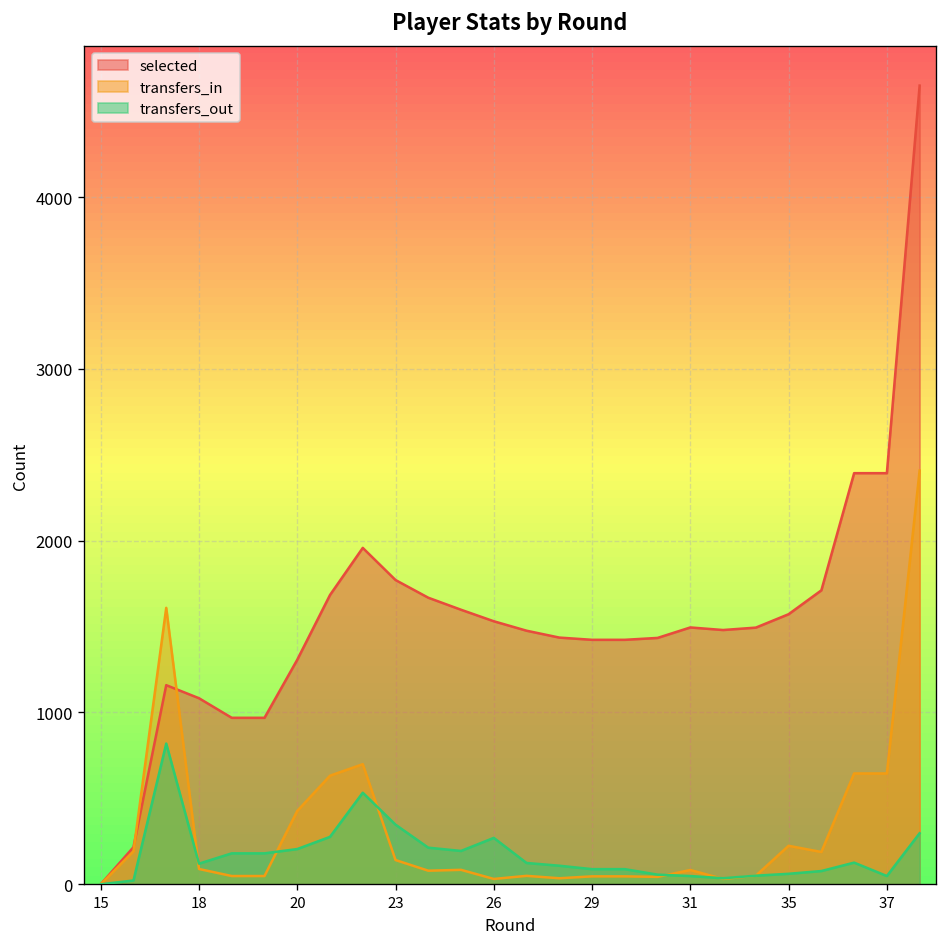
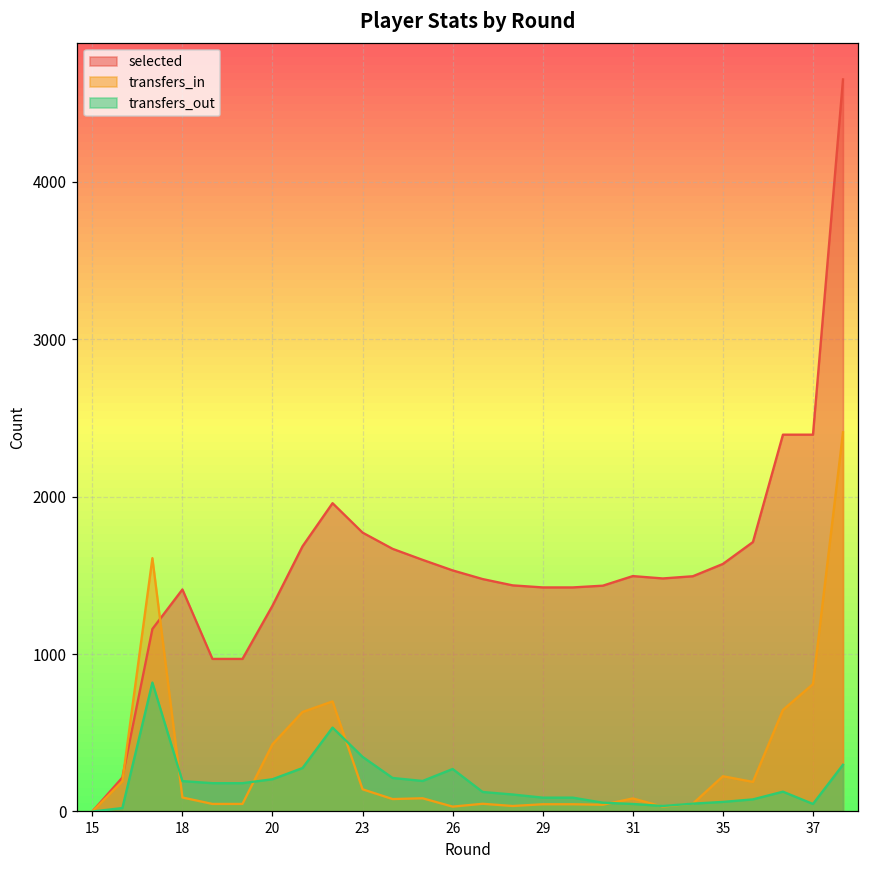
selected, 18: 1080 -> 1410
transfers_out, 18: 120 -> 190
transfers_in, 37: 650 -> 810
